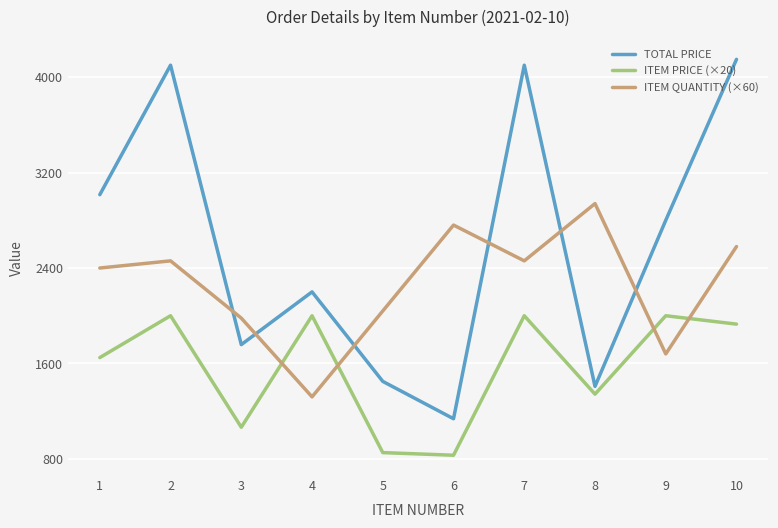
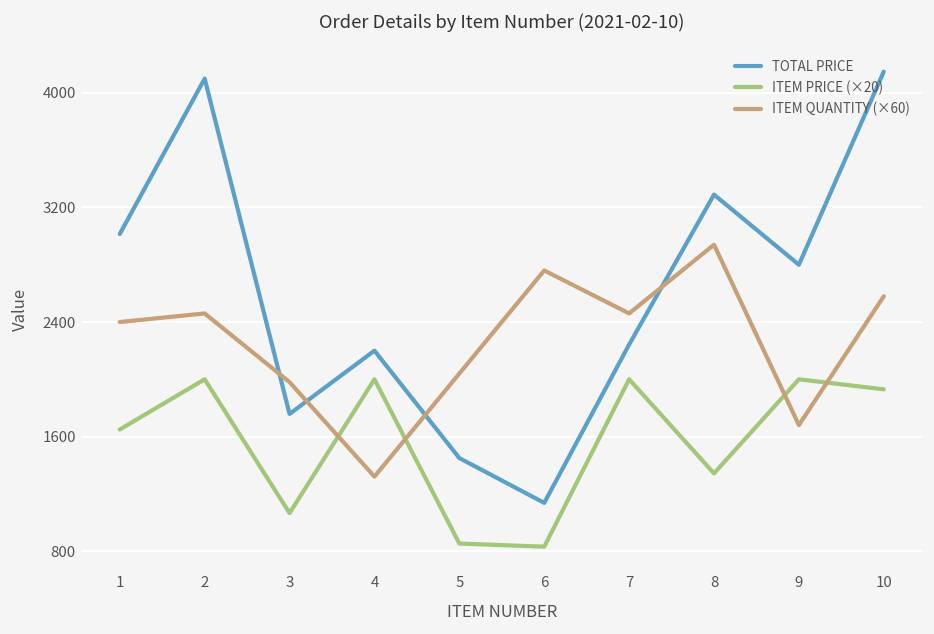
TOTAL PRICE, 7: 4100 -> 2240
TOTAL PRICE, 8: 1410 -> 3290
